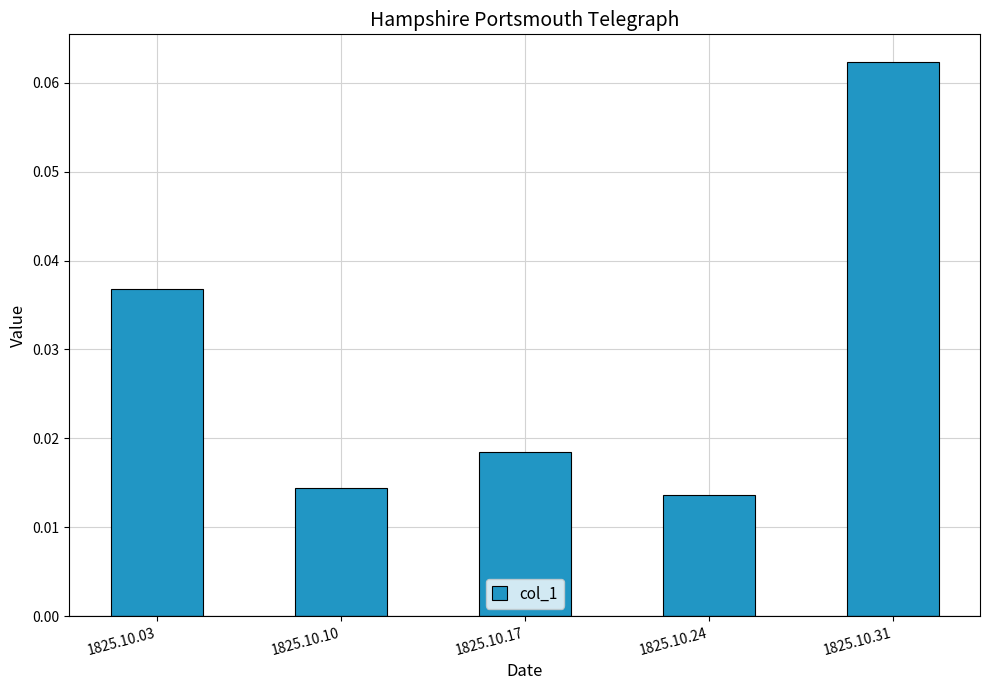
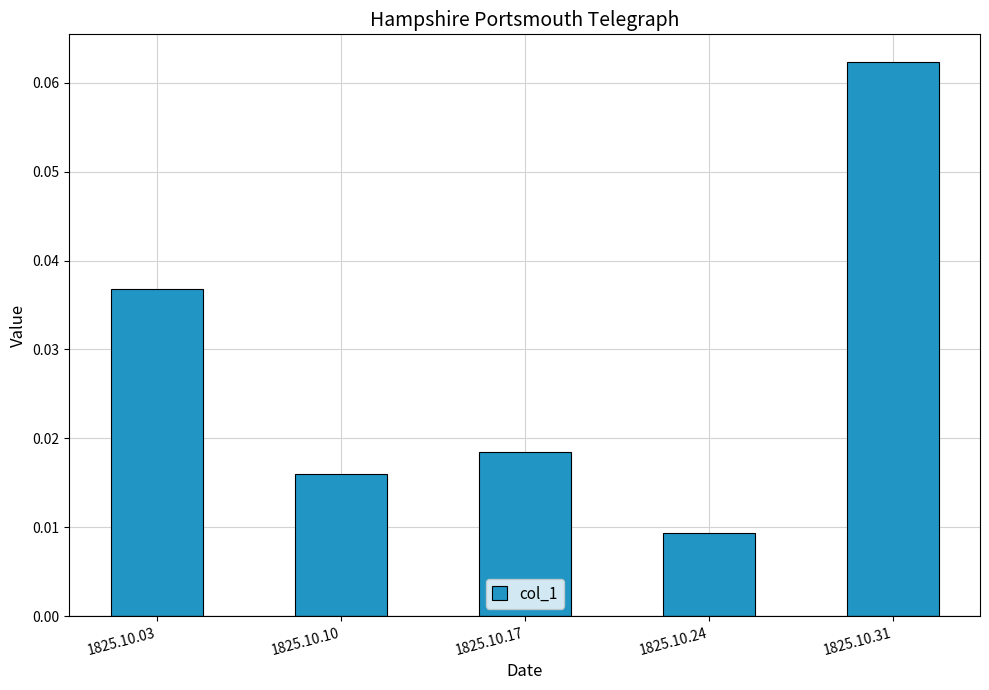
1825.10.10: 0.014 -> 0.016
1825.10.24: 0.014 -> 0.009
